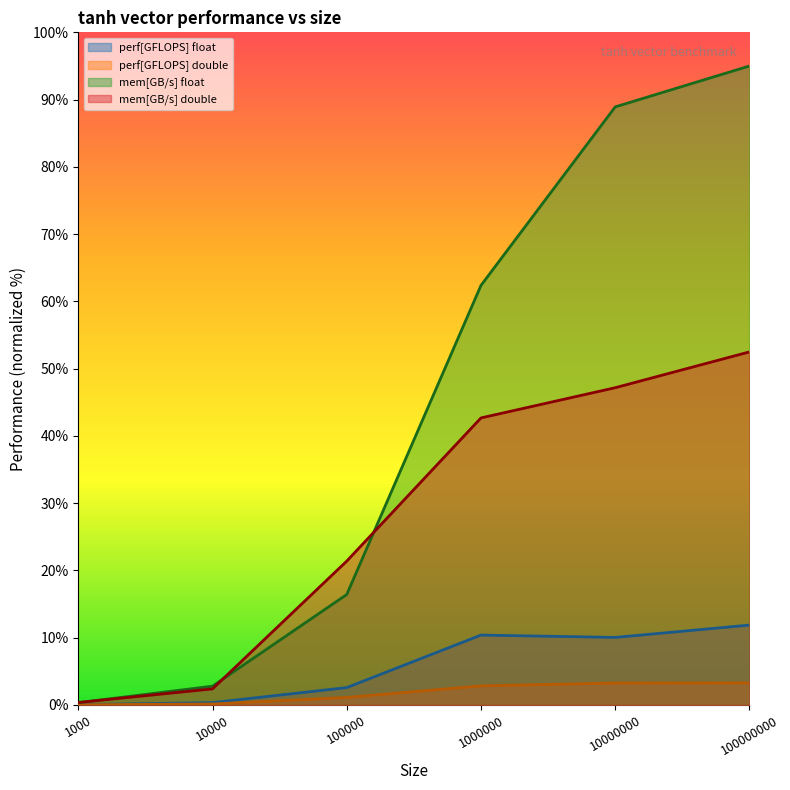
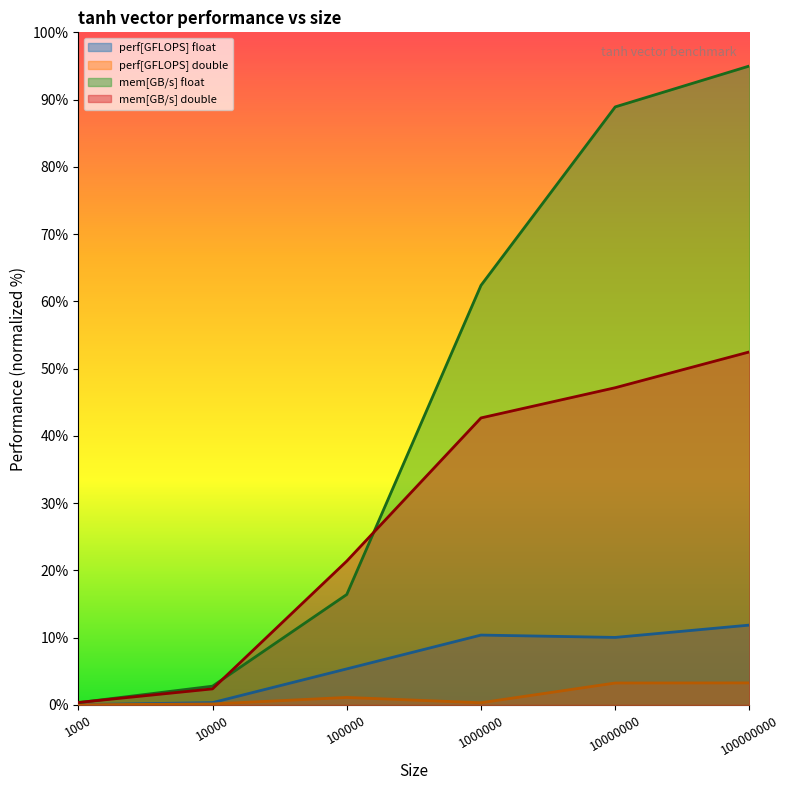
perf[GFLOPS] float, 100000: 3% -> 5%
perf[GFLOPS] double, 1000000: 3% -> 0%
